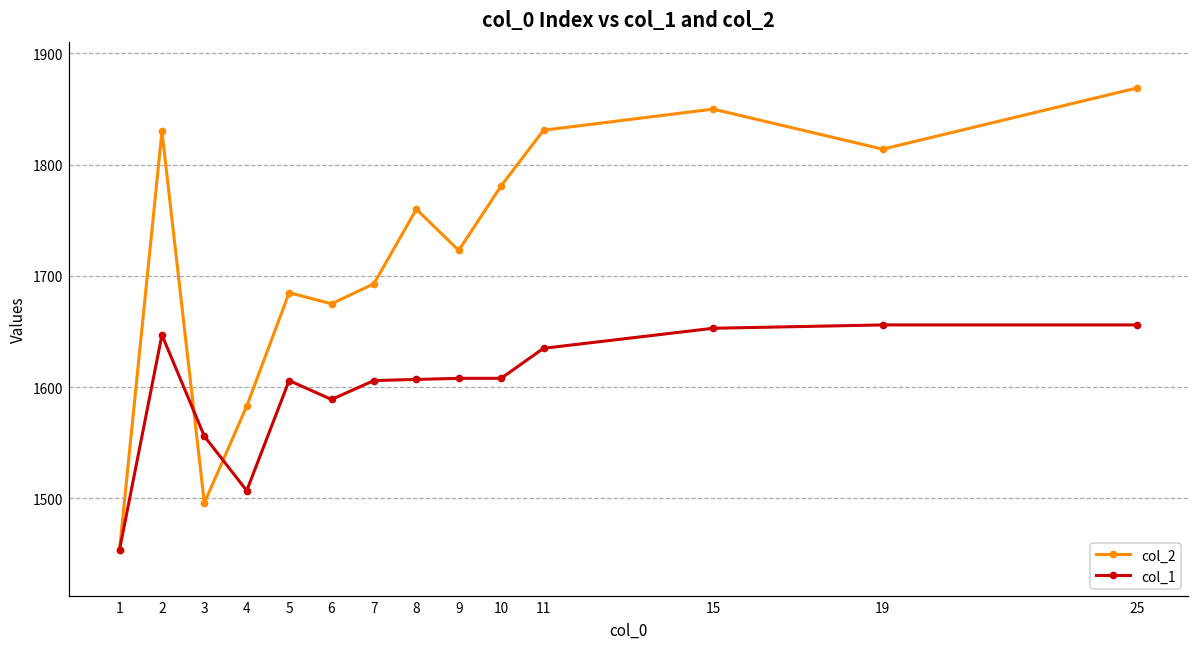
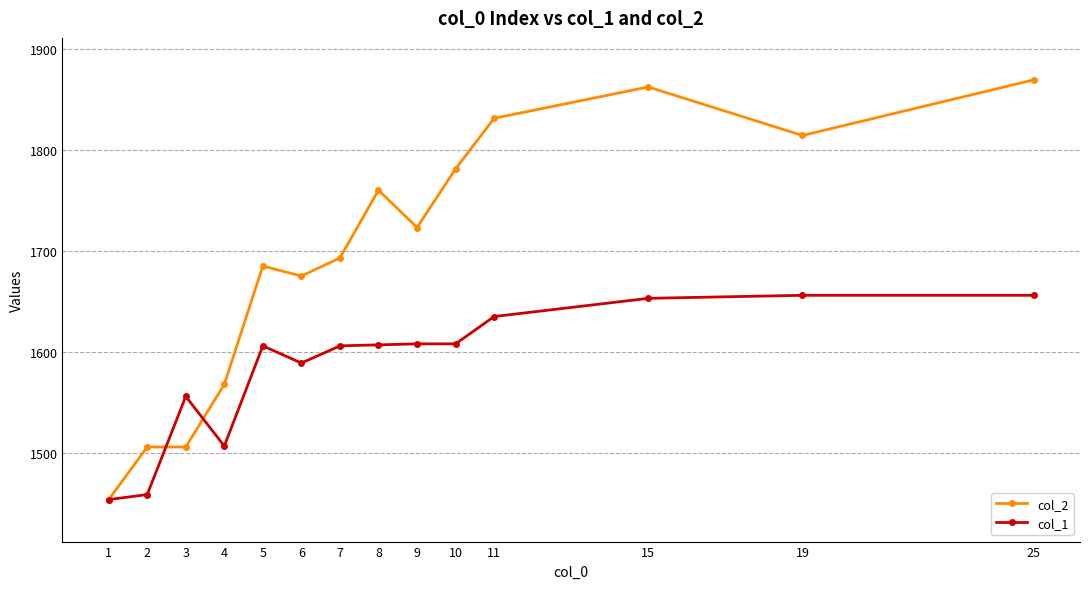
col_2, 2: 1830 -> 1506
col_1, 2: 1647 -> 1459
col_2, 3: 1496 -> 1506
col_2, 4: 1583 -> 1568
col_2, 15: 1850 -> 1862
